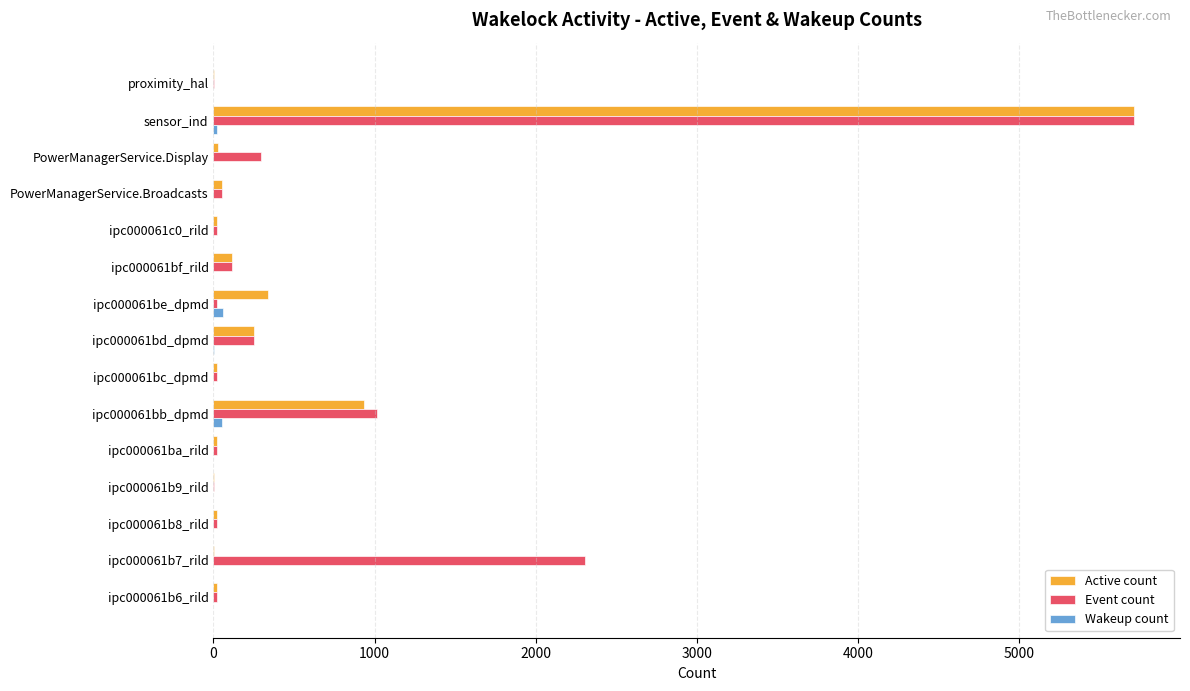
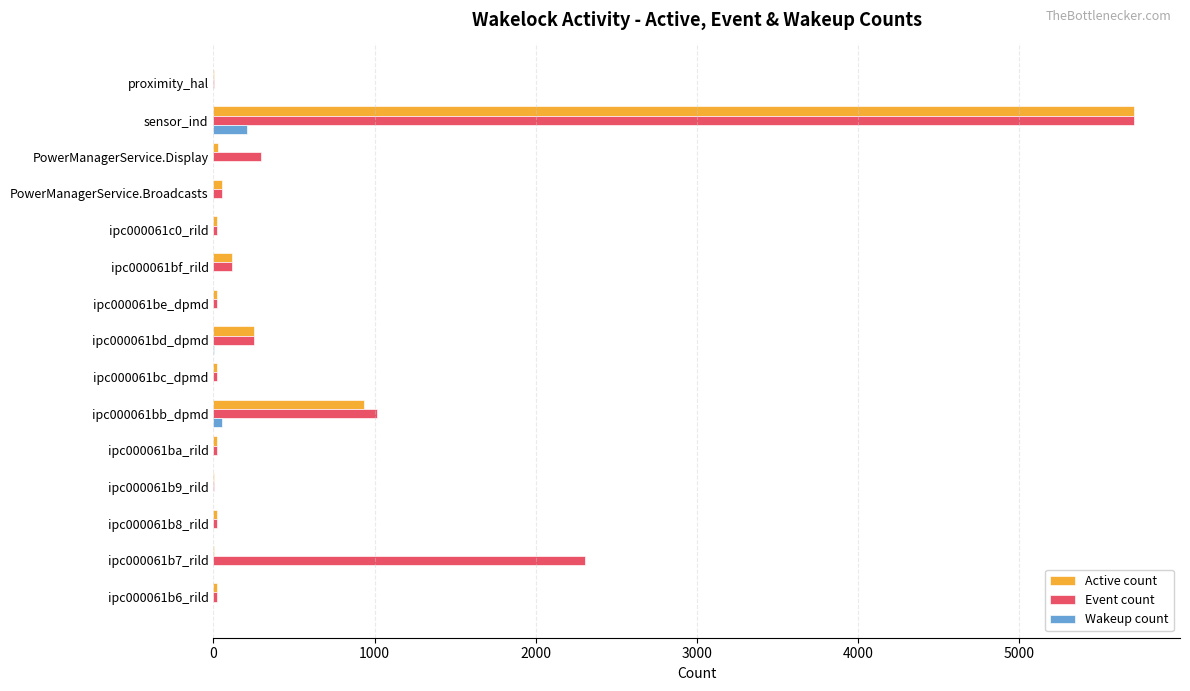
Wakeup count, sensor_ind: 20 -> 210
Active count, ipc000061be_dpmd: 340 -> 20
Wakeup count, ipc000061be_dpmd: 60 -> 0
